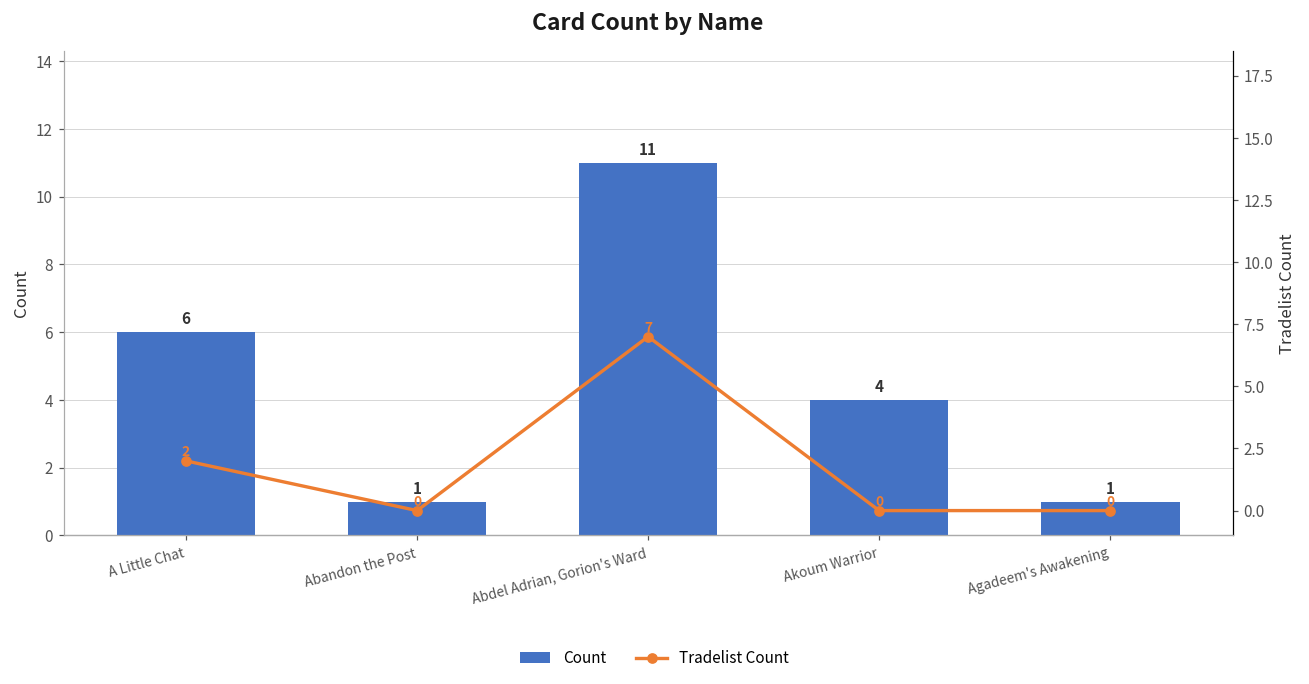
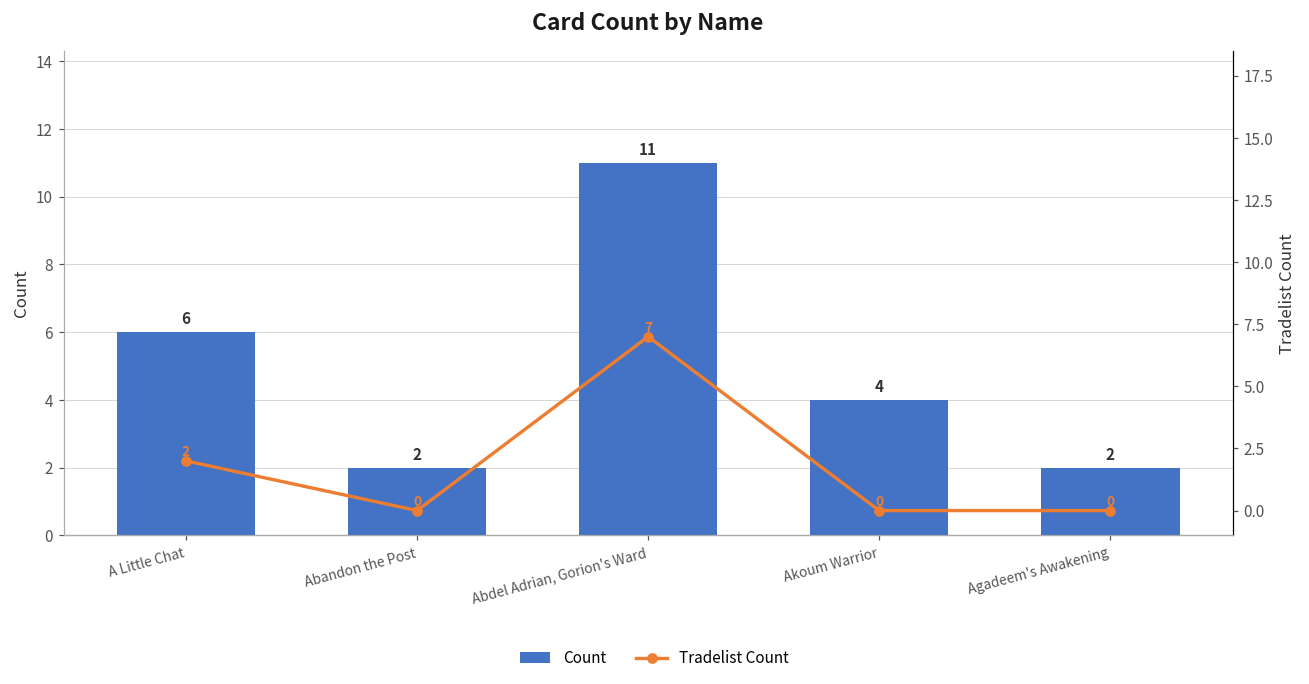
Count, Abandon the Post: 1 -> 2
Count, Agadeem's Awakening: 1 -> 2
